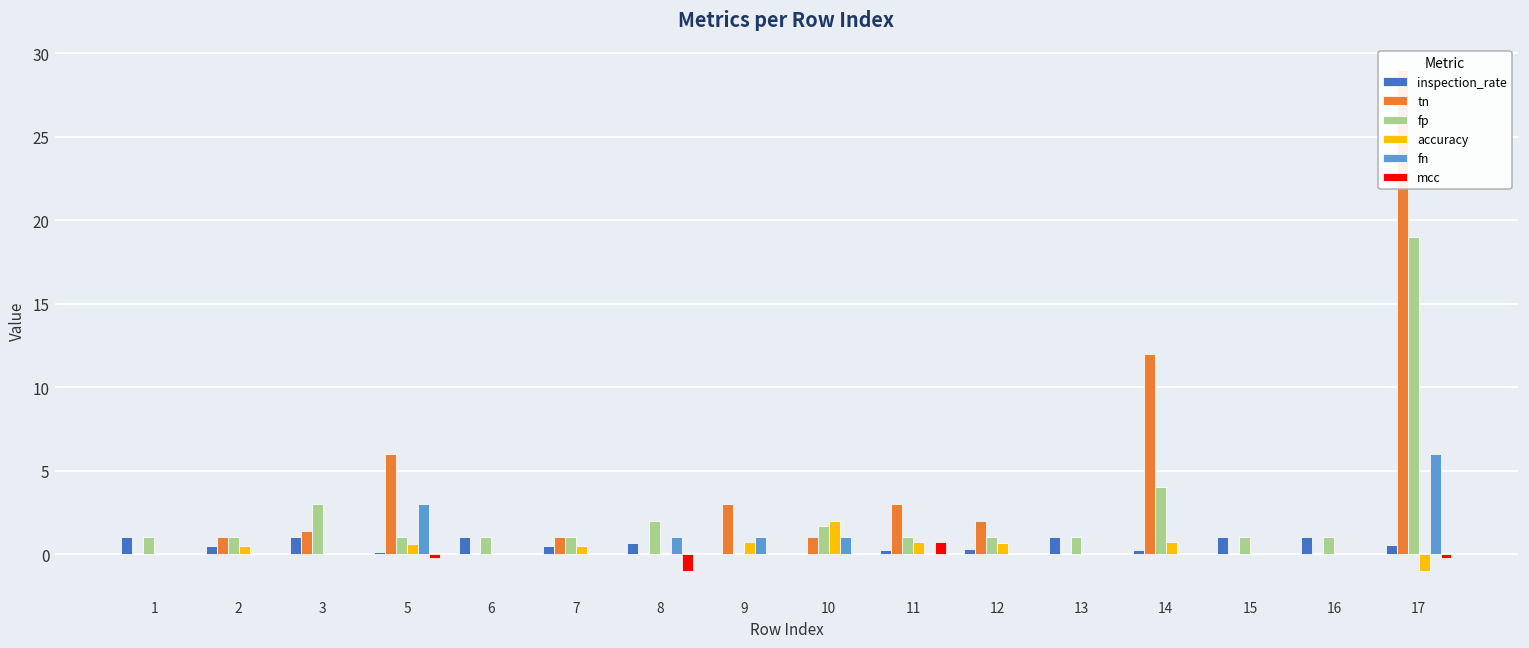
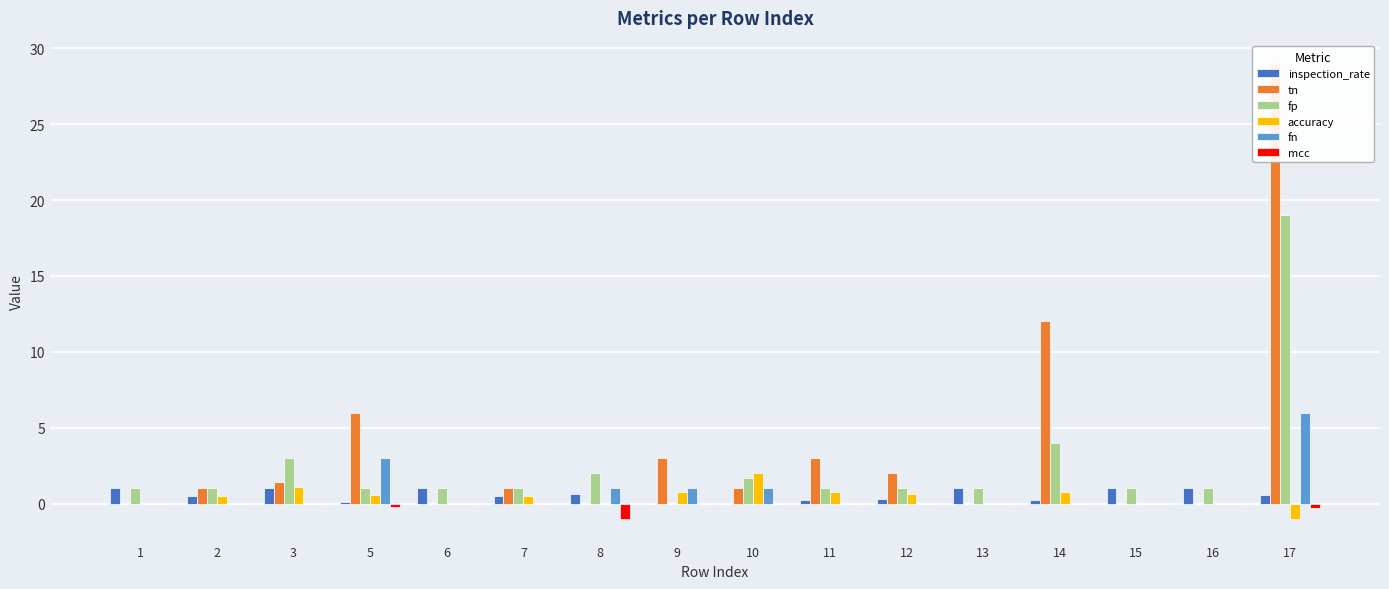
accuracy, 3: 0.0 -> 1.1
mcc, 11: 0.7 -> 0.0
